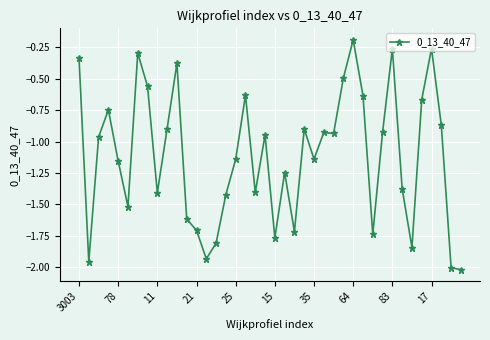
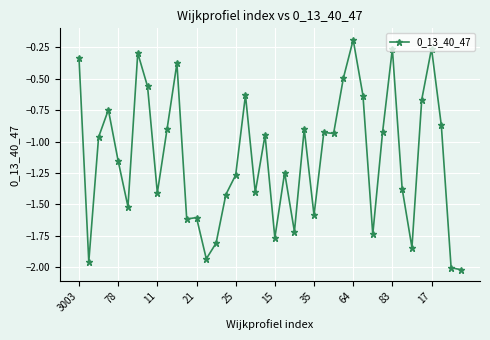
21: -1.71 -> -1.61
25: -1.14 -> -1.27
35: -1.14 -> -1.59
